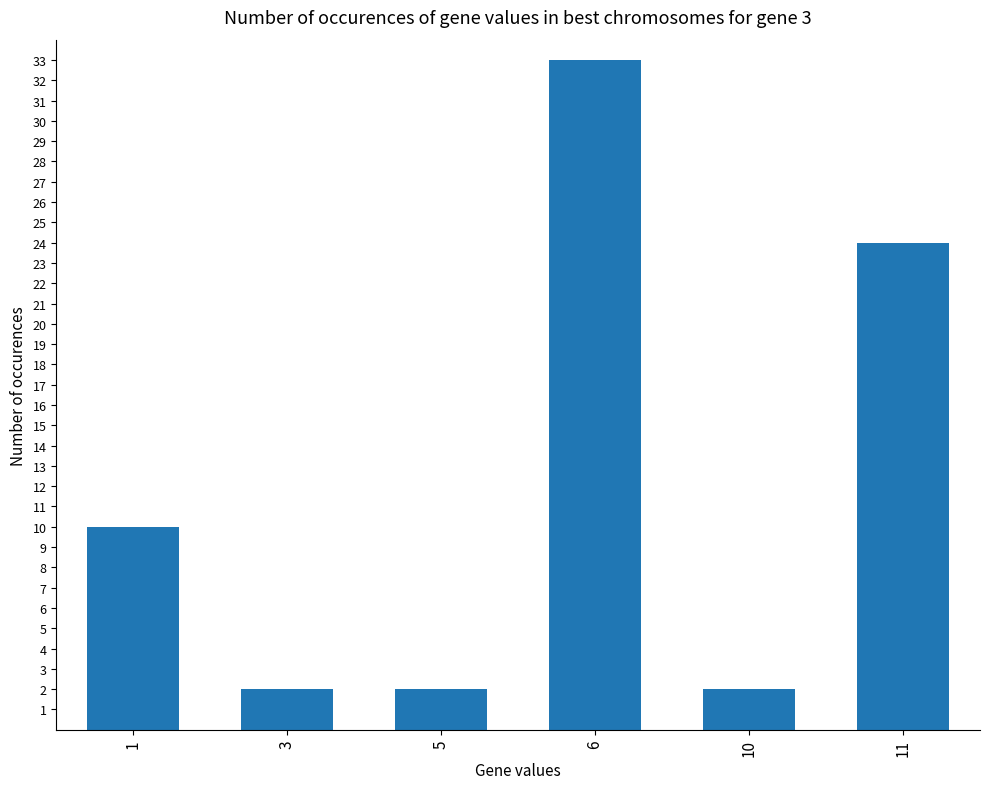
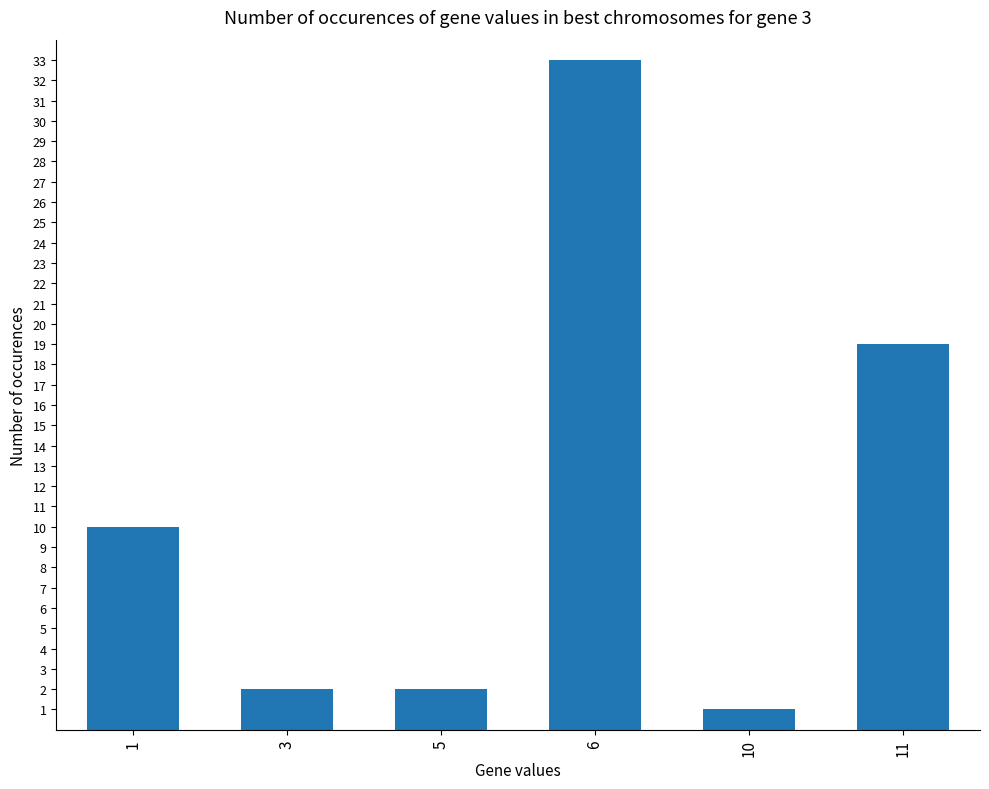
10: 2 -> 1
11: 24 -> 19
